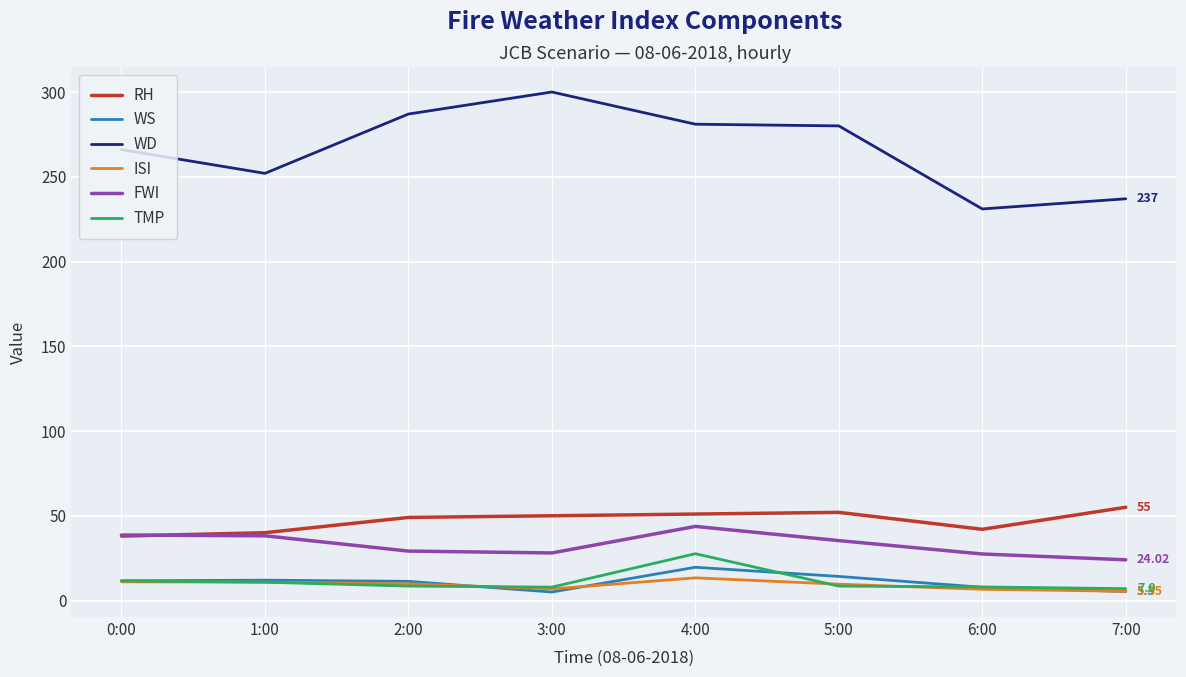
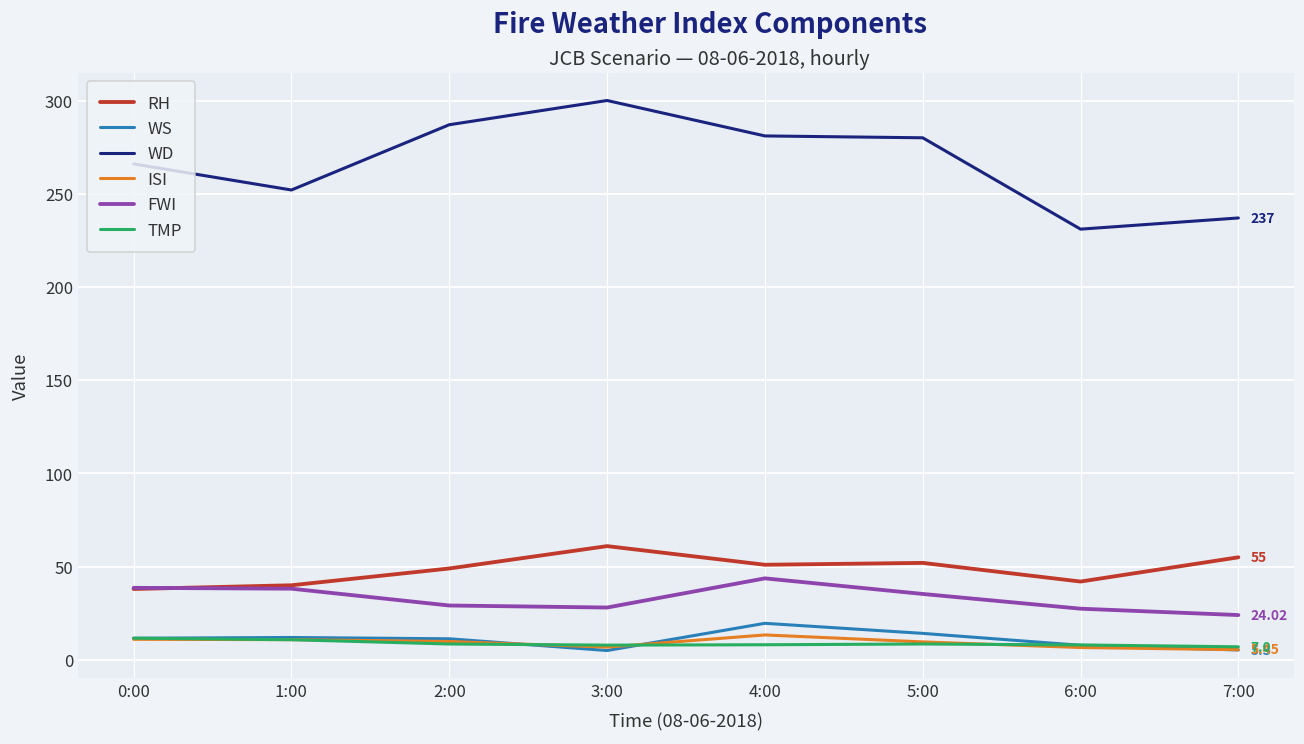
RH, 3:00: 50 -> 61
TMP, 4:00: 28 -> 8
